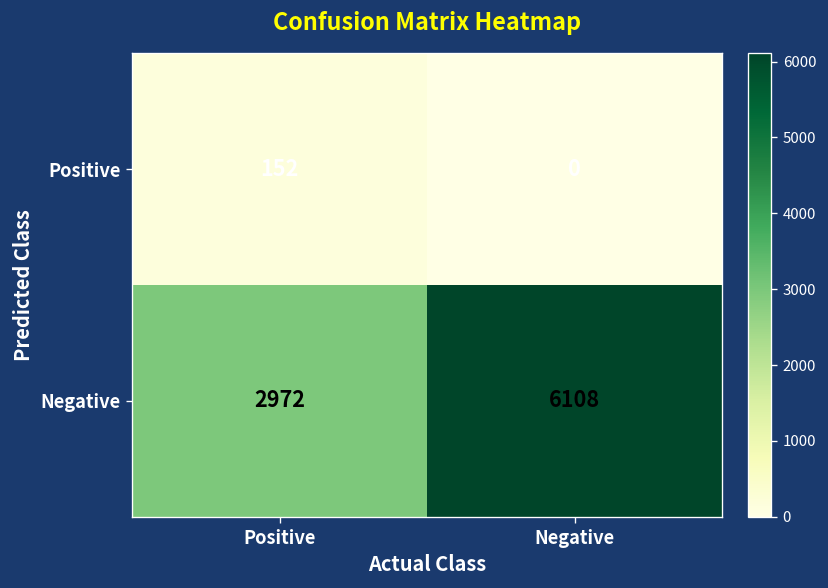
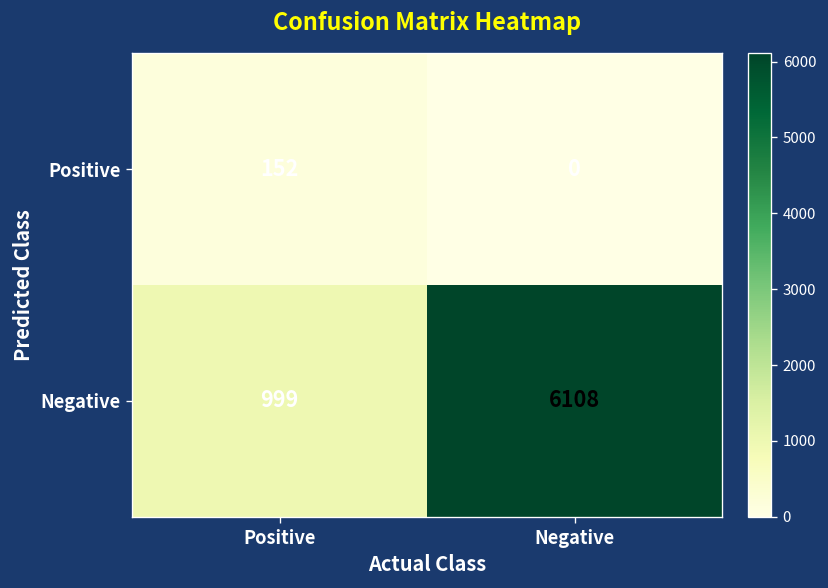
Negative, Positive: 2972 -> 999
